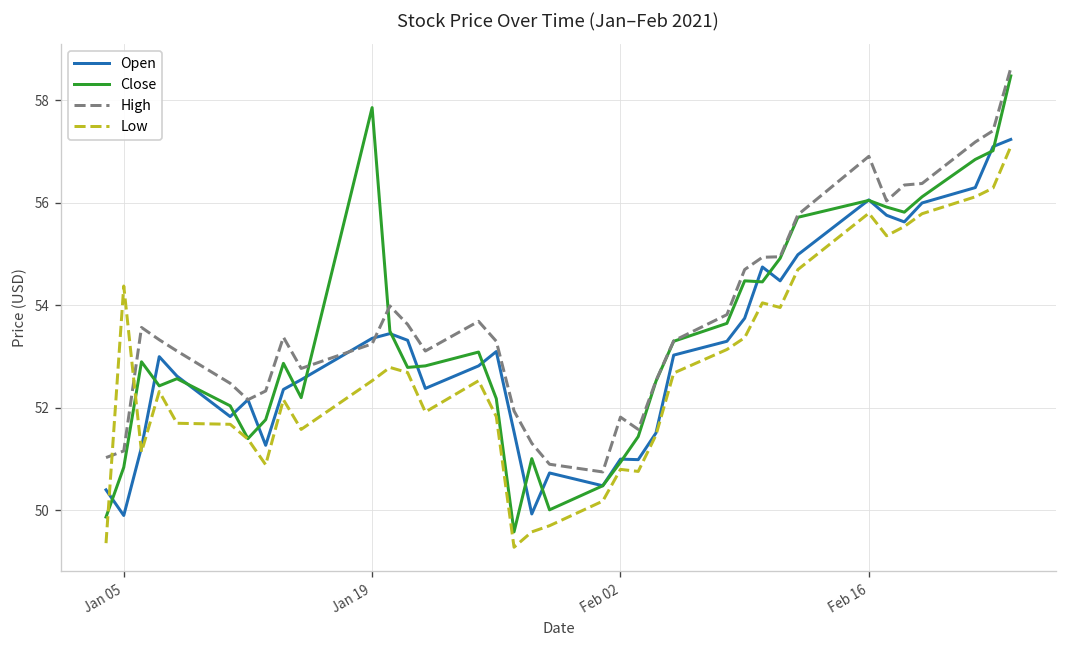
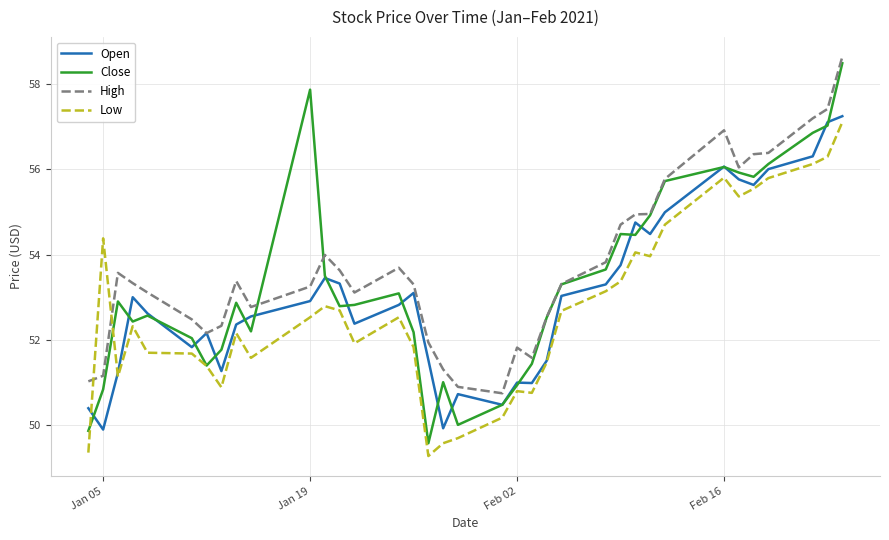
Open, Jan 19: 53.4 -> 52.9
